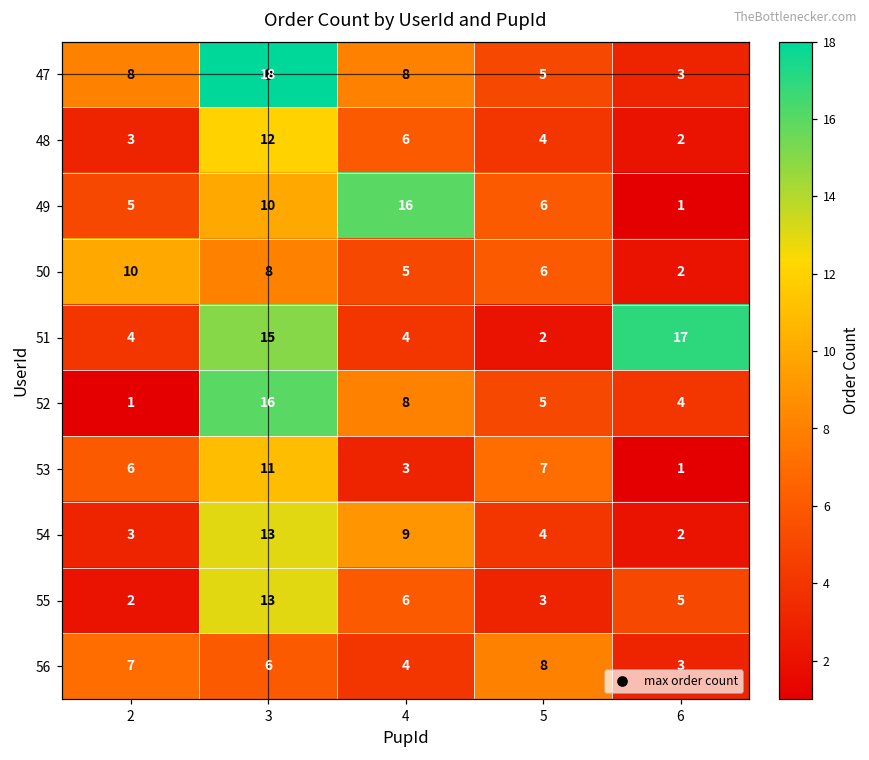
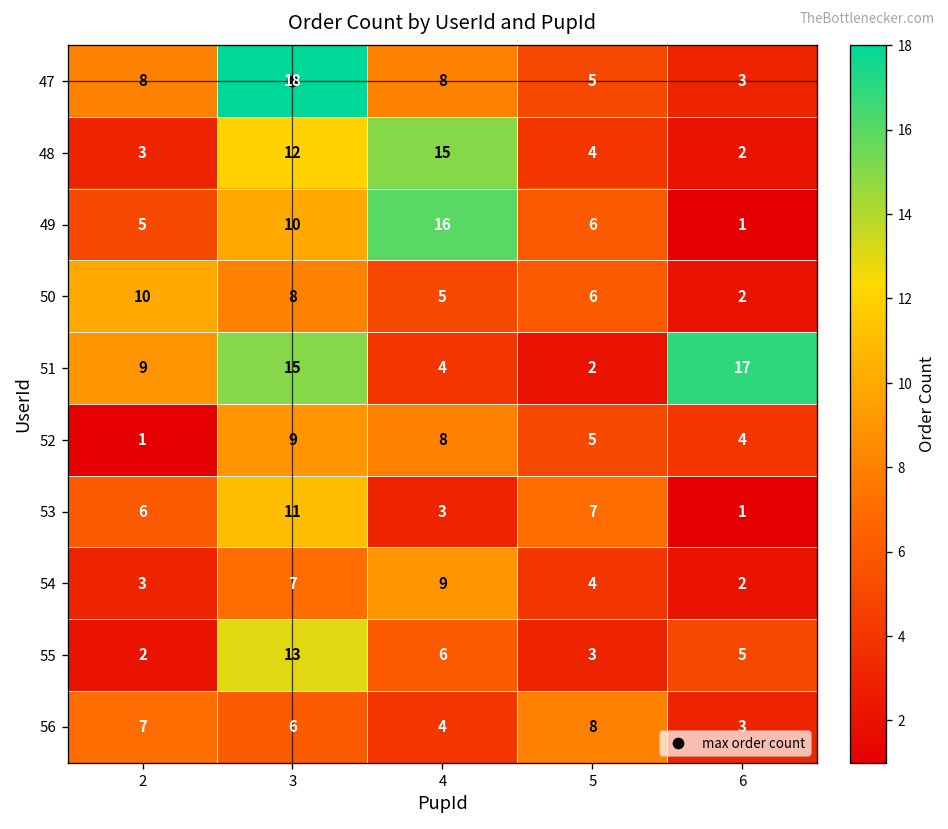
48, 4: 6 -> 15
51, 2: 4 -> 9
52, 3: 16 -> 9
54, 3: 13 -> 7
